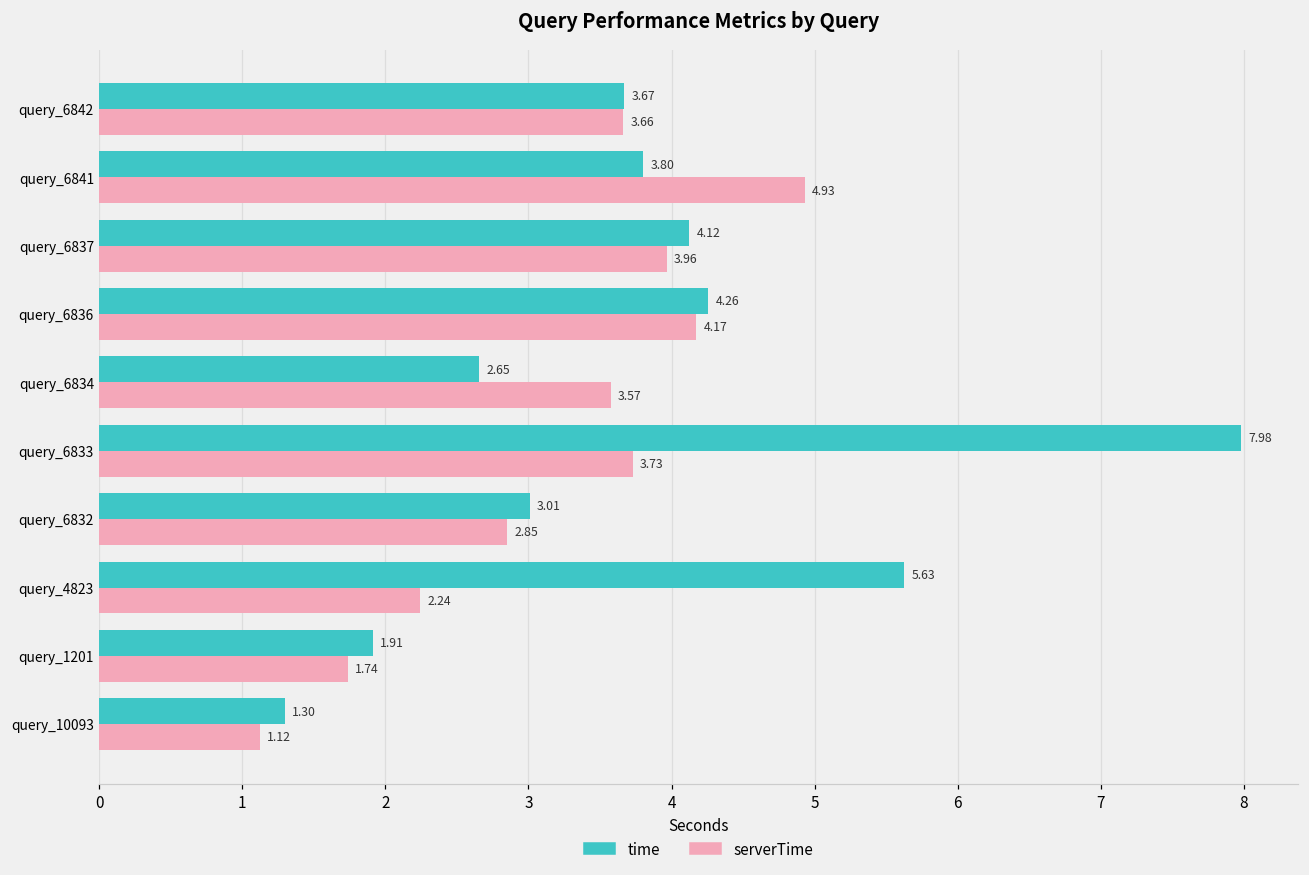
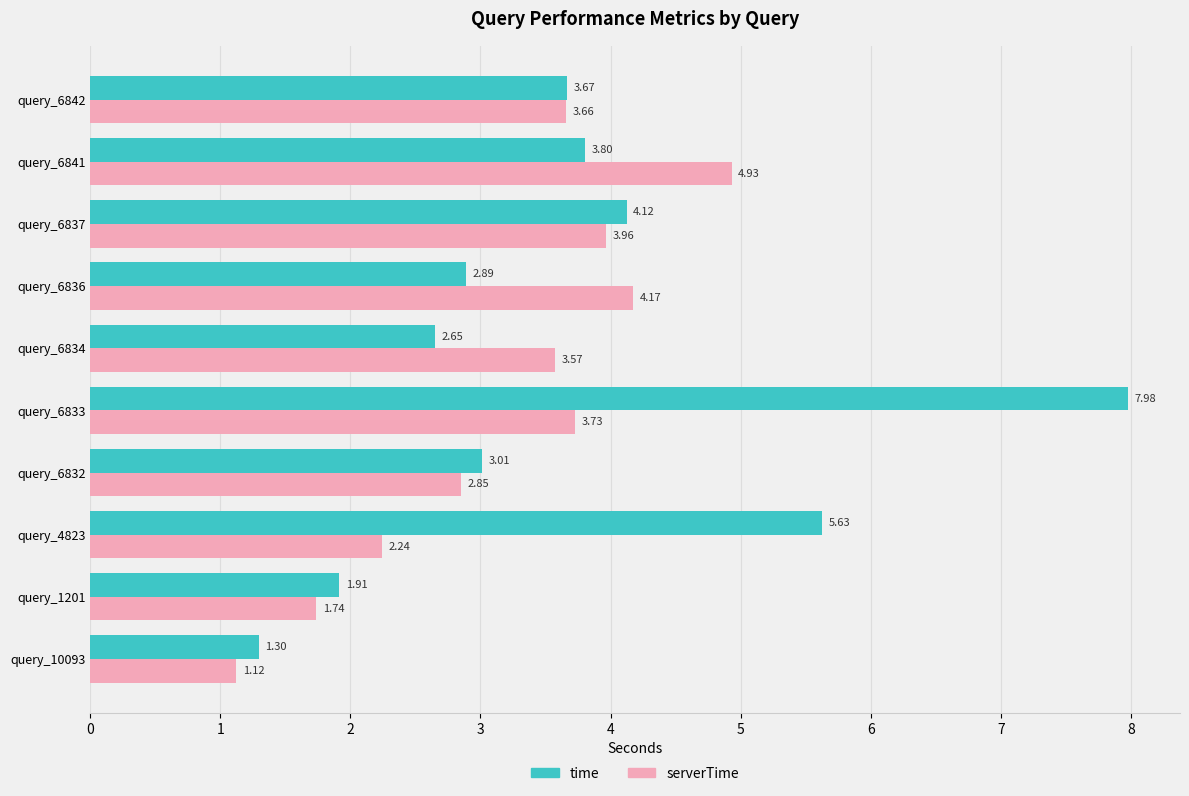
time, query_6836: 4.26 -> 2.89
